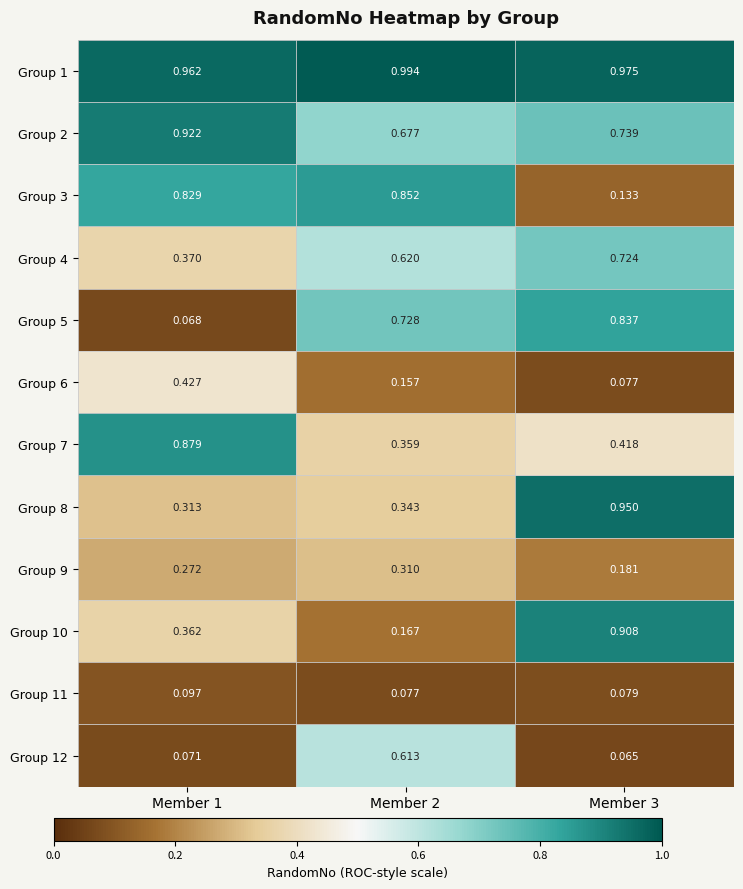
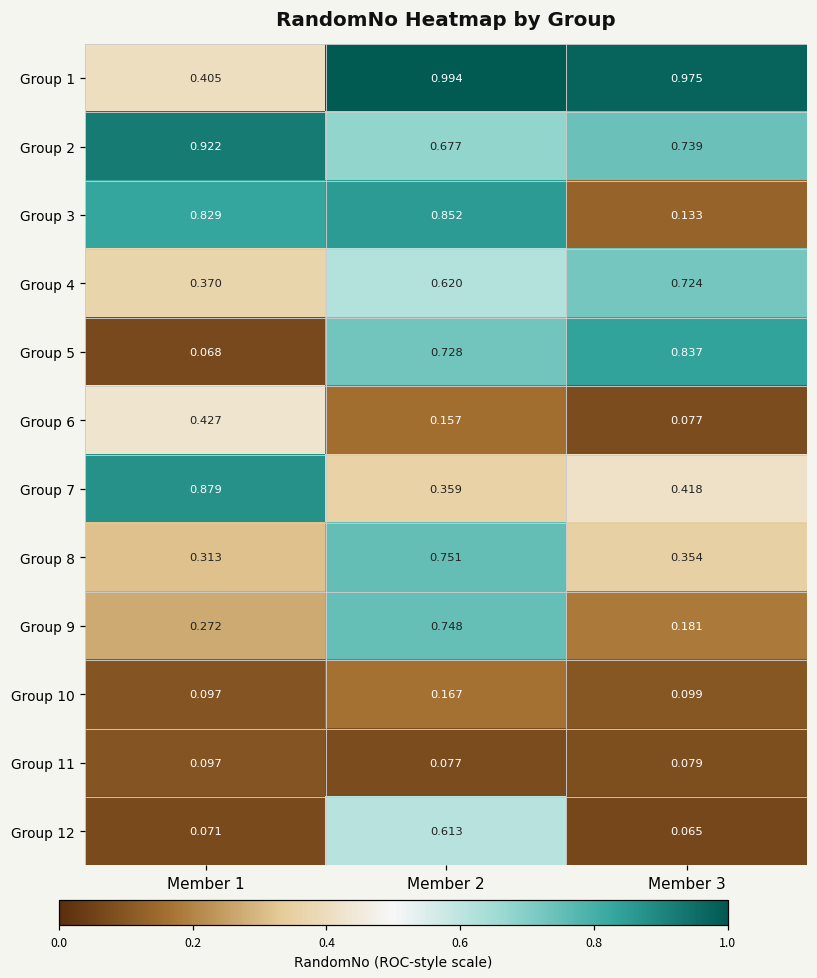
Group 1, Member 1: 0.962 -> 0.405
Group 8, Member 2: 0.343 -> 0.751
Group 8, Member 3: 0.950 -> 0.354
Group 9, Member 2: 0.310 -> 0.748
Group 10, Member 1: 0.362 -> 0.097
Group 10, Member 3: 0.908 -> 0.099
